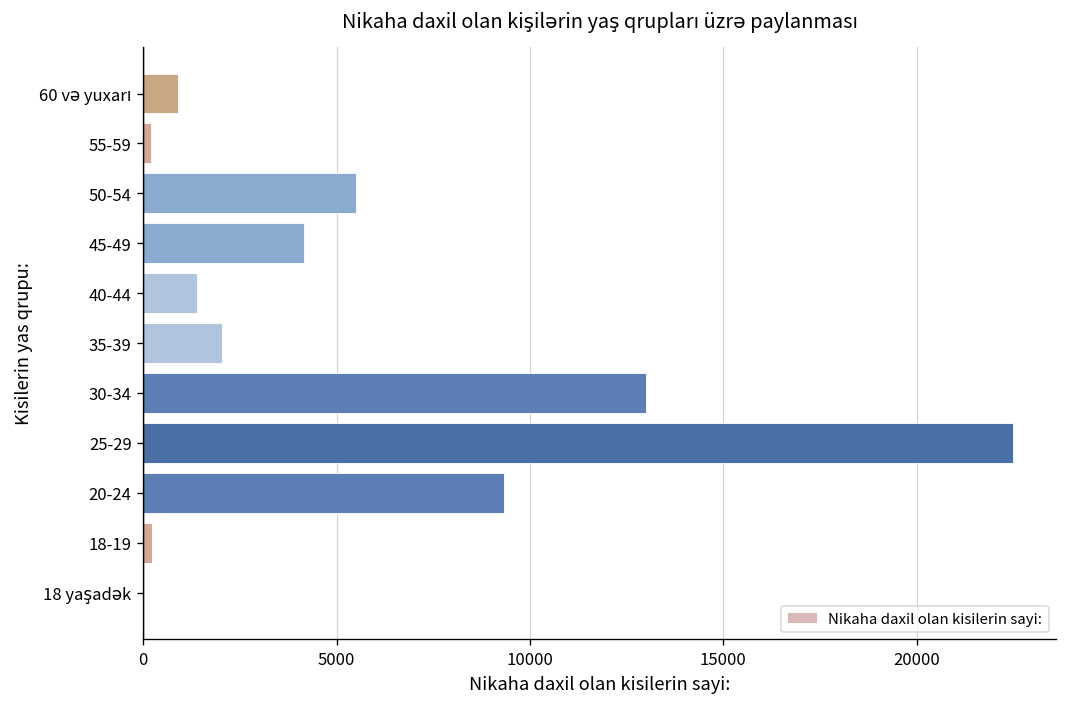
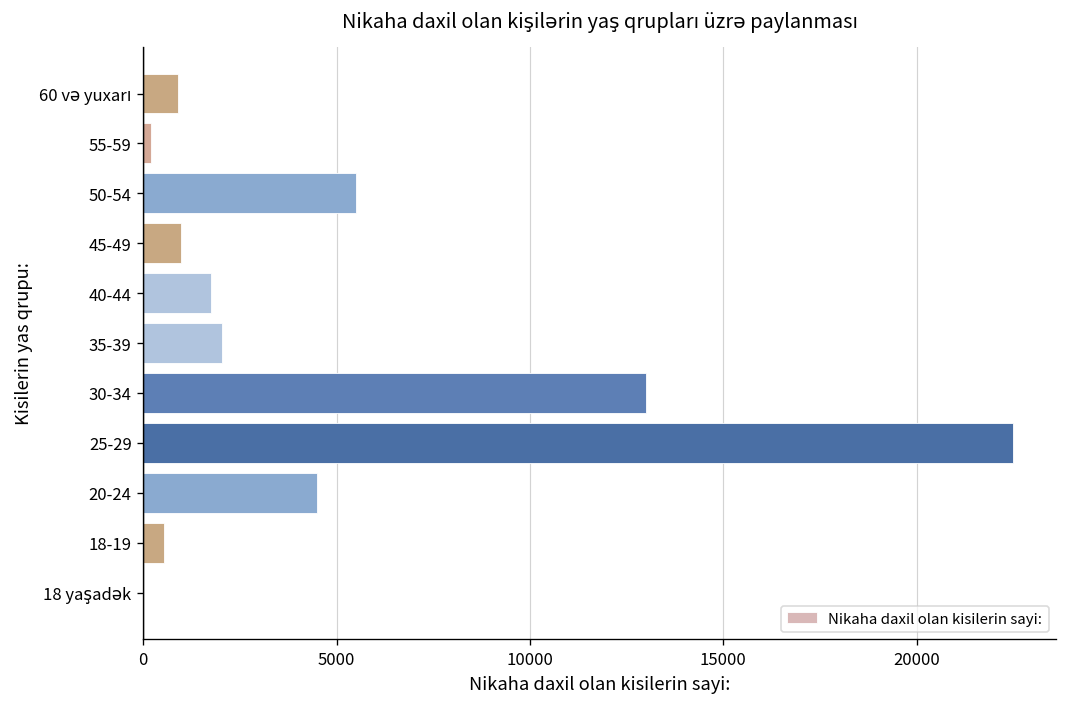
45-49: 4200 -> 1000
40-44: 1400 -> 1700
20-24: 9300 -> 4500
18-19: 200 -> 500
